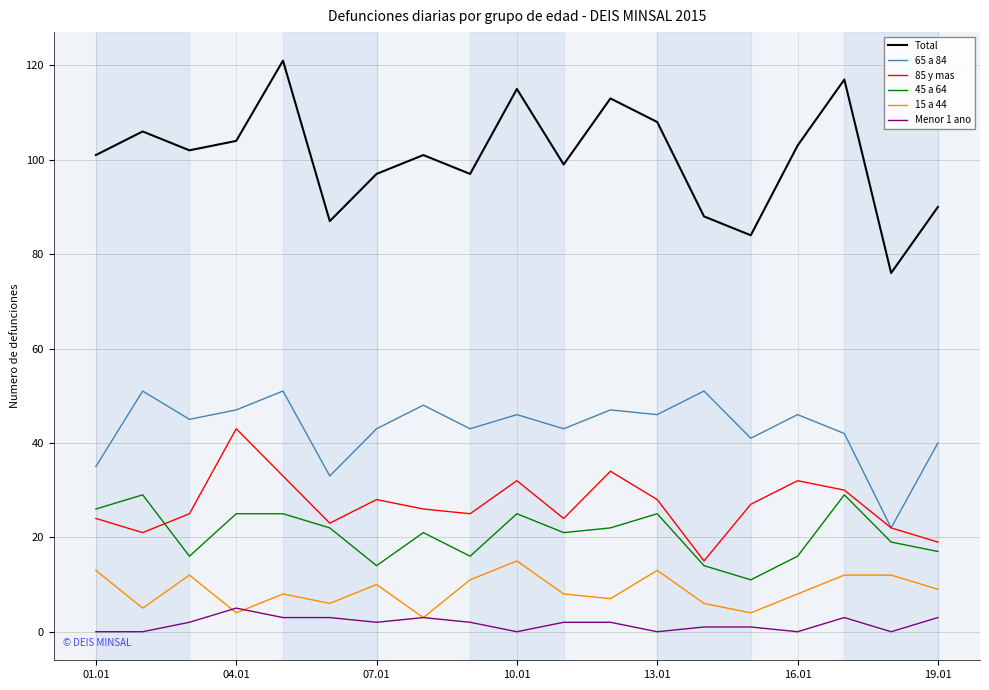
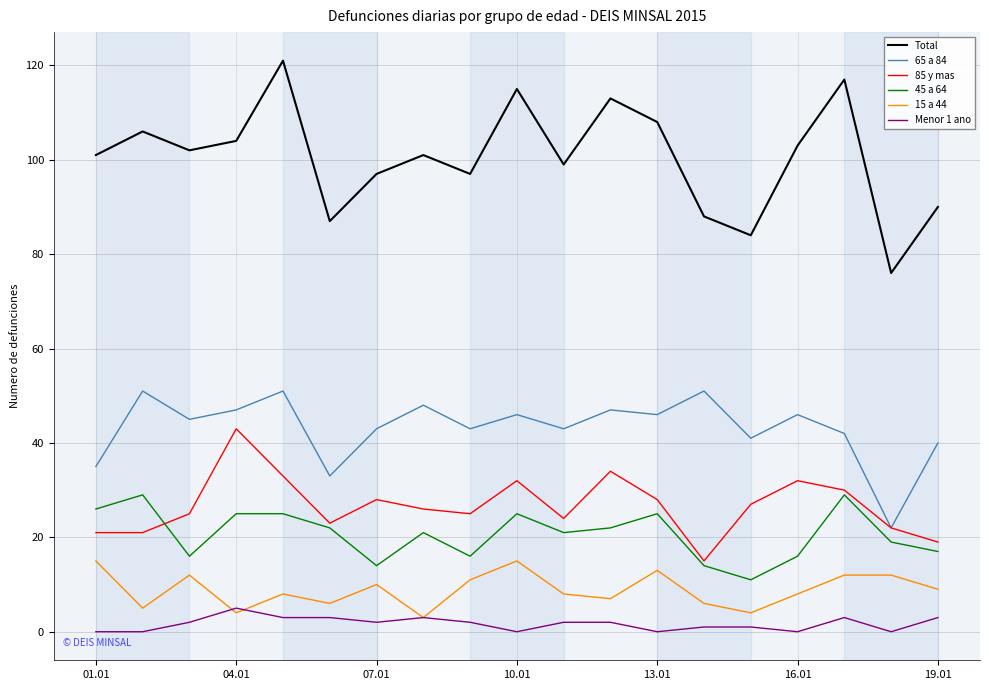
85 y mas, 01.01: 24 -> 21
15 a 44, 01.01: 13 -> 15
